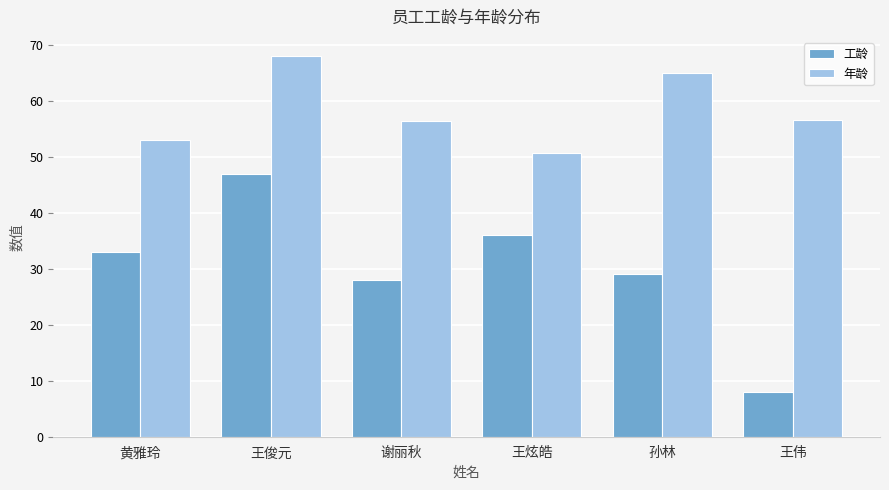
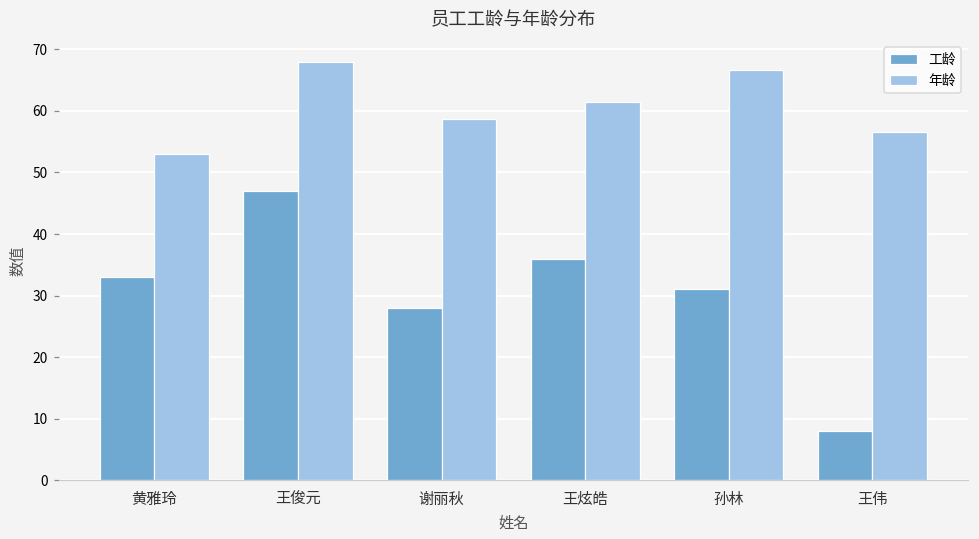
年龄, 谢丽秋: 56 -> 59
年龄, 王炫皓: 51 -> 61
工龄, 孙林: 29 -> 31
年龄, 孙林: 65 -> 67
